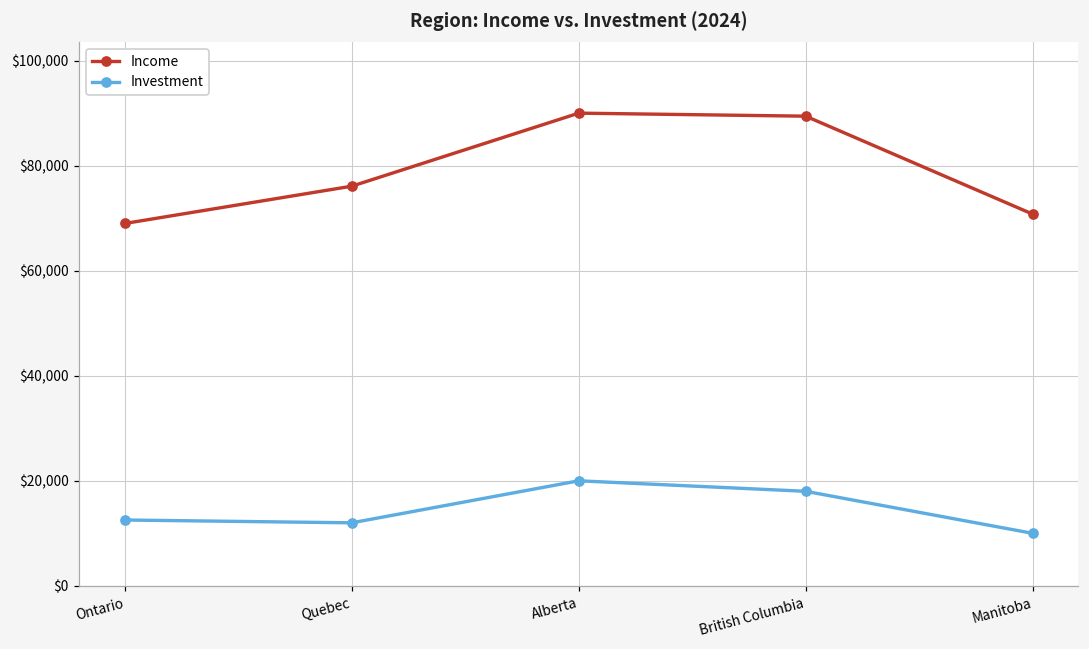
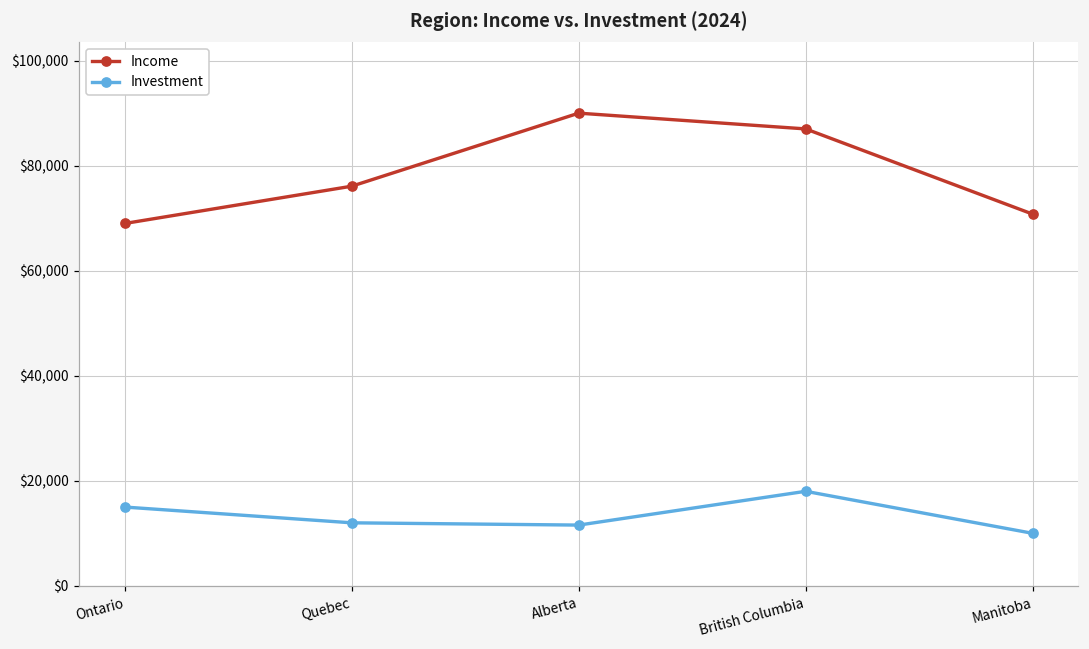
Investment, Ontario: $13,000 -> $15,000
Investment, Alberta: $20,000 -> $12,000
Income, British Columbia: $89,000 -> $87,000
